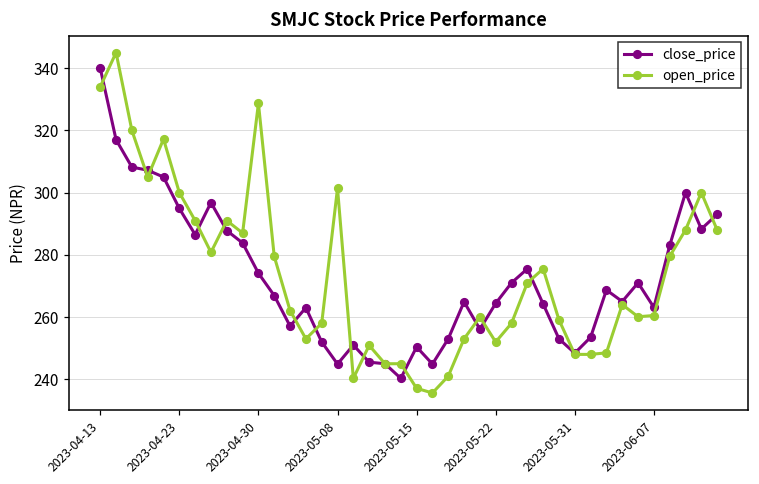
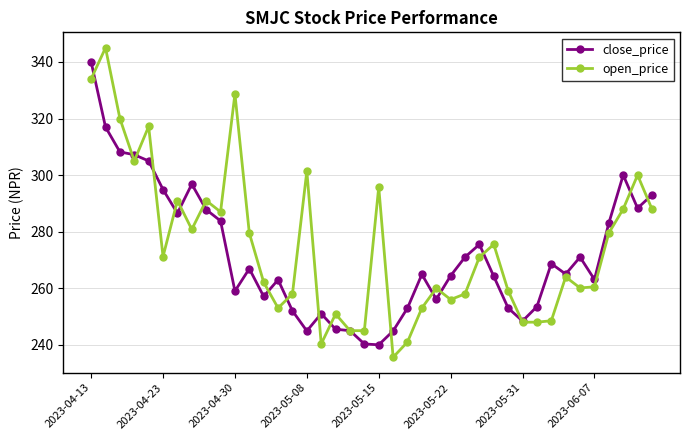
open_price, 2023-04-23: 300 -> 271
close_price, 2023-04-30: 274 -> 259
close_price, 2023-05-15: 250 -> 240
open_price, 2023-05-15: 237 -> 296
open_price, 2023-05-22: 252 -> 256
